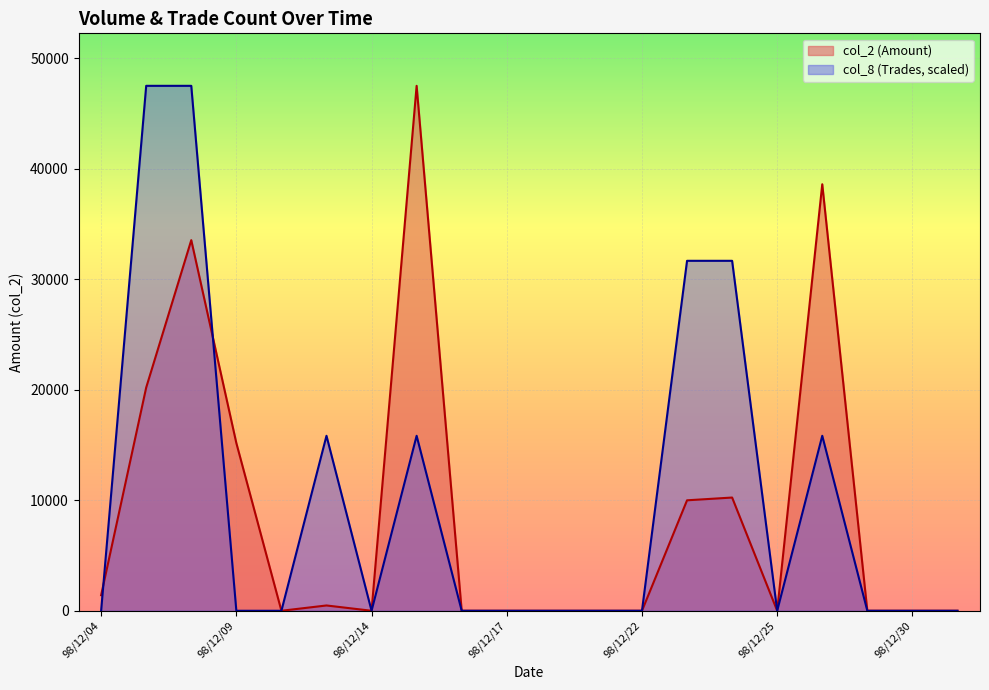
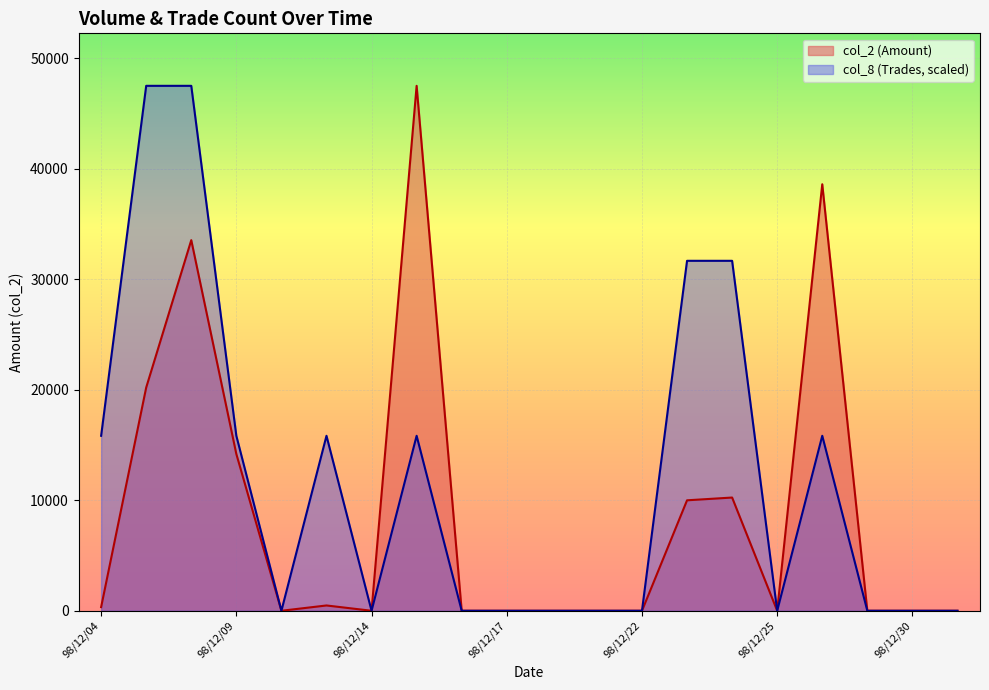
col_2 (Amount), 98/12/04: 1400 -> 300
col_8 (Trades, scaled), 98/12/04: 0 -> 15800
col_2 (Amount), 98/12/09: 15200 -> 14200
col_8 (Trades, scaled), 98/12/09: 0 -> 15800
